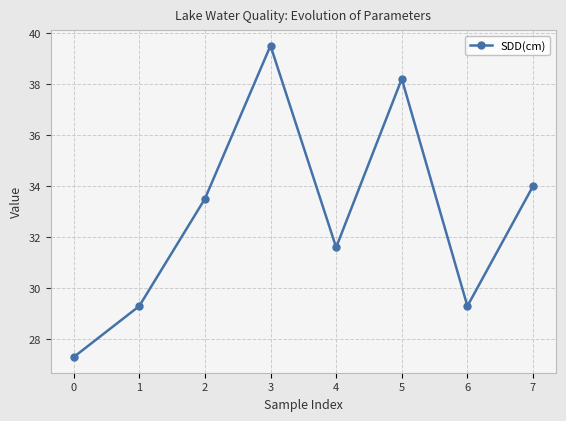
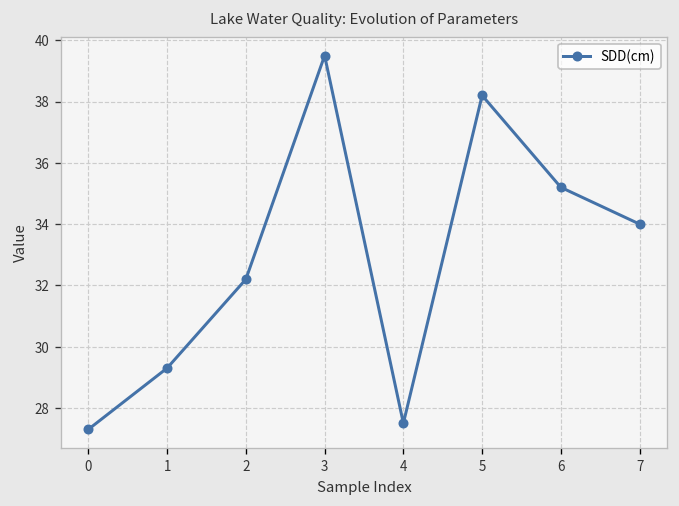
2: 33.5 -> 32.2
4: 31.6 -> 27.5
6: 29.3 -> 35.2
